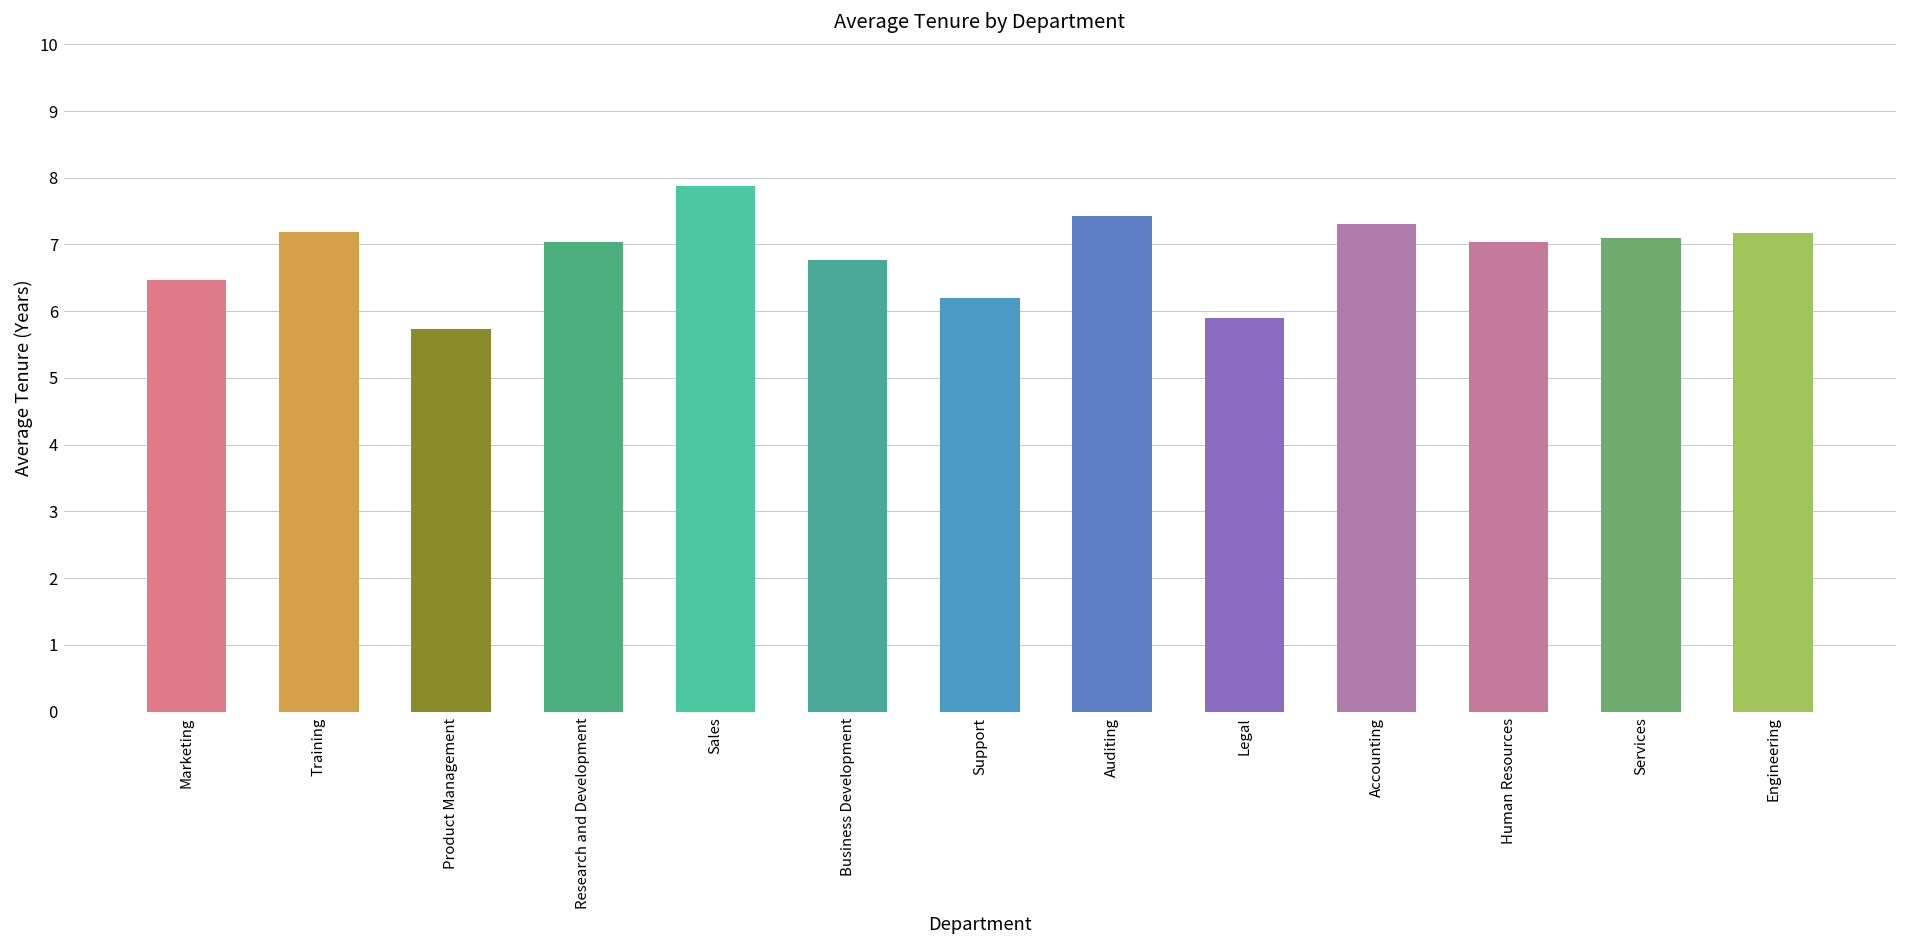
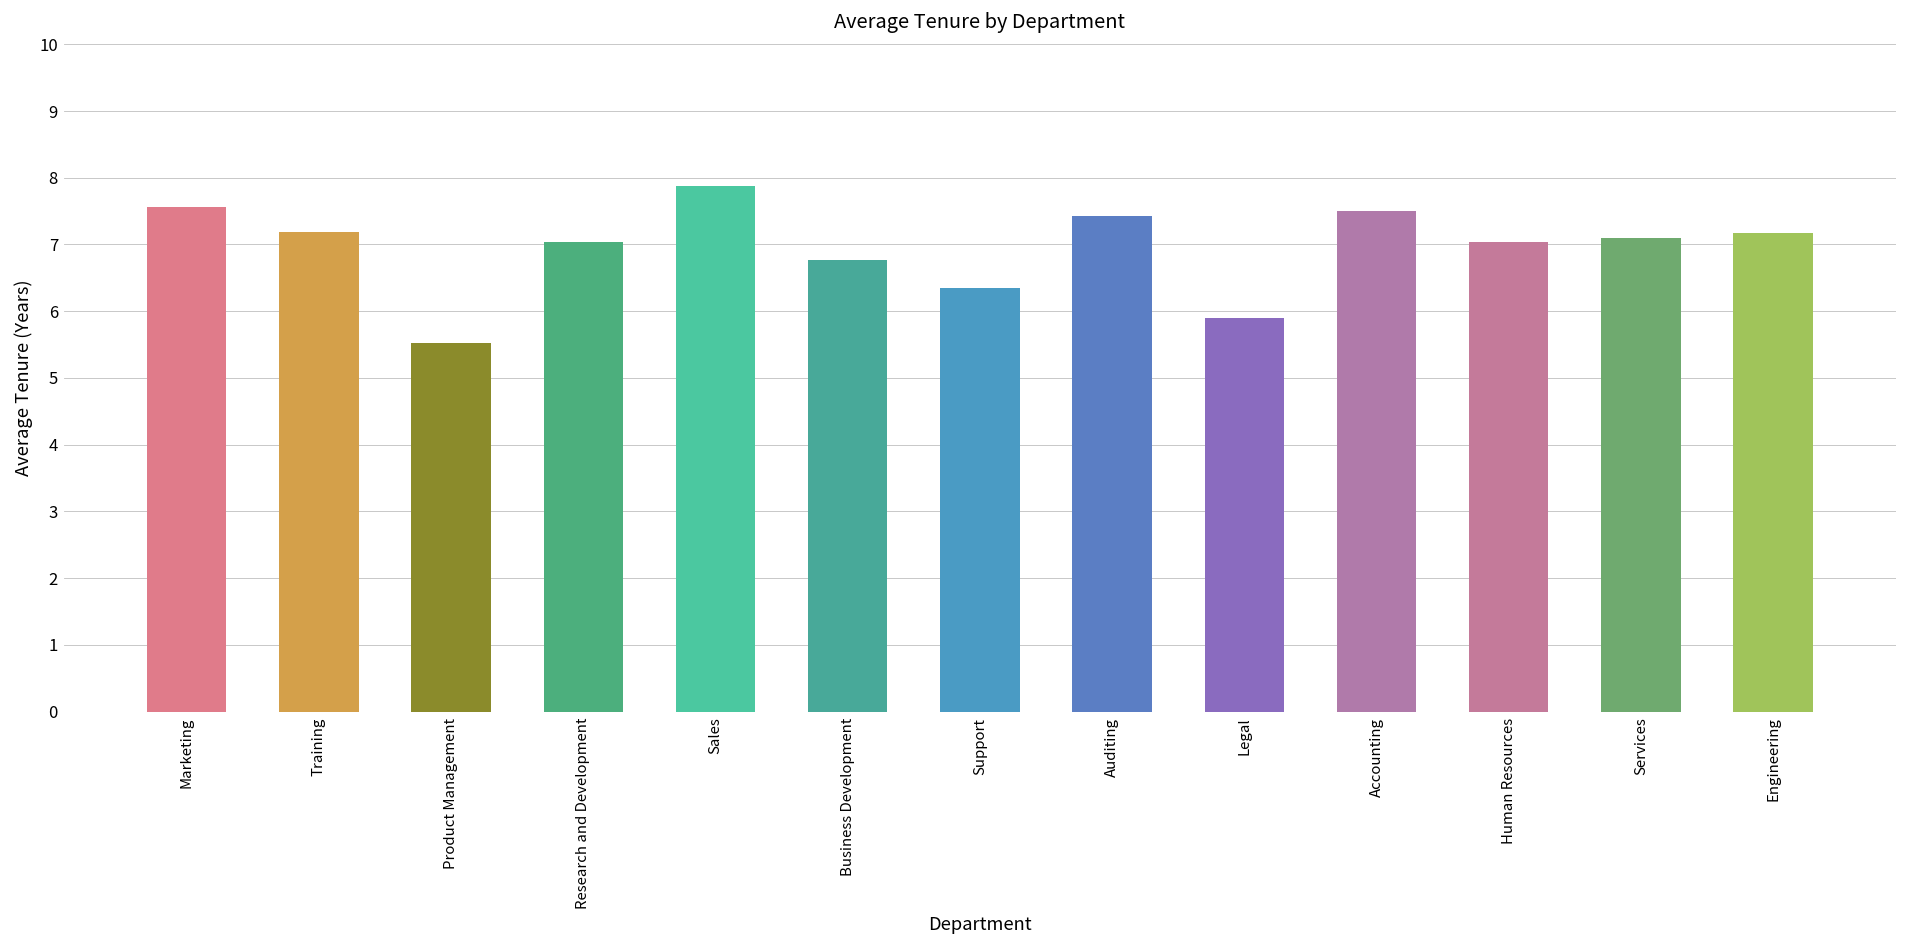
Marketing: 6.5 -> 7.6
Product Management: 5.7 -> 5.5
Support: 6.2 -> 6.4
Accounting: 7.3 -> 7.5
